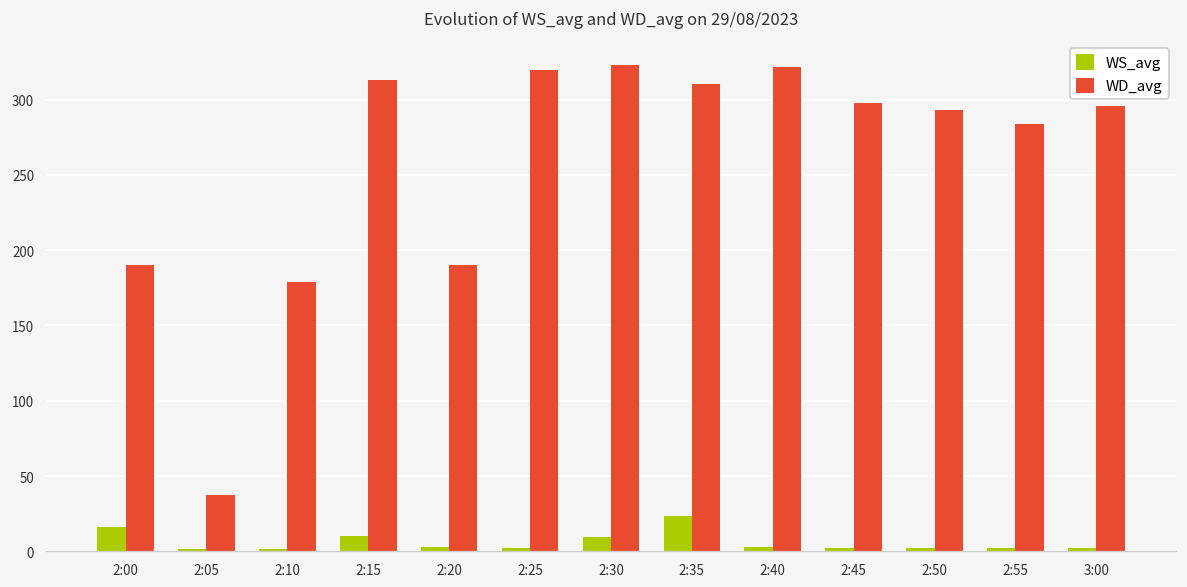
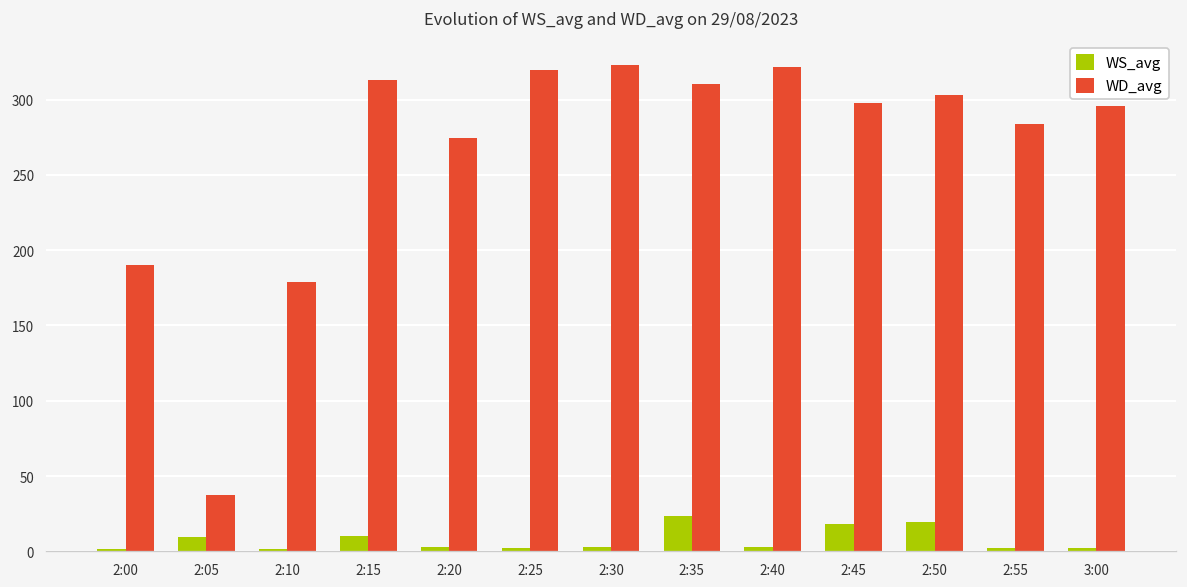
WS_avg, 2:00: 16 -> 1
WS_avg, 2:05: 2 -> 10
WD_avg, 2:20: 190 -> 275
WS_avg, 2:30: 9 -> 3
WS_avg, 2:45: 2 -> 18
WS_avg, 2:50: 3 -> 19
WD_avg, 2:50: 293 -> 303
